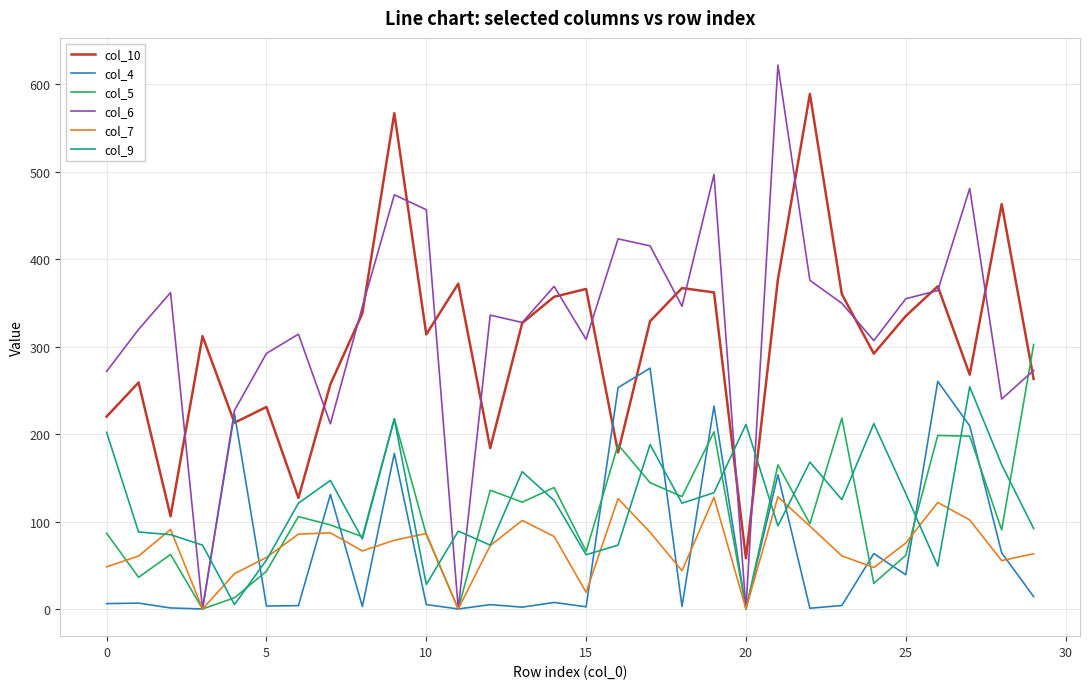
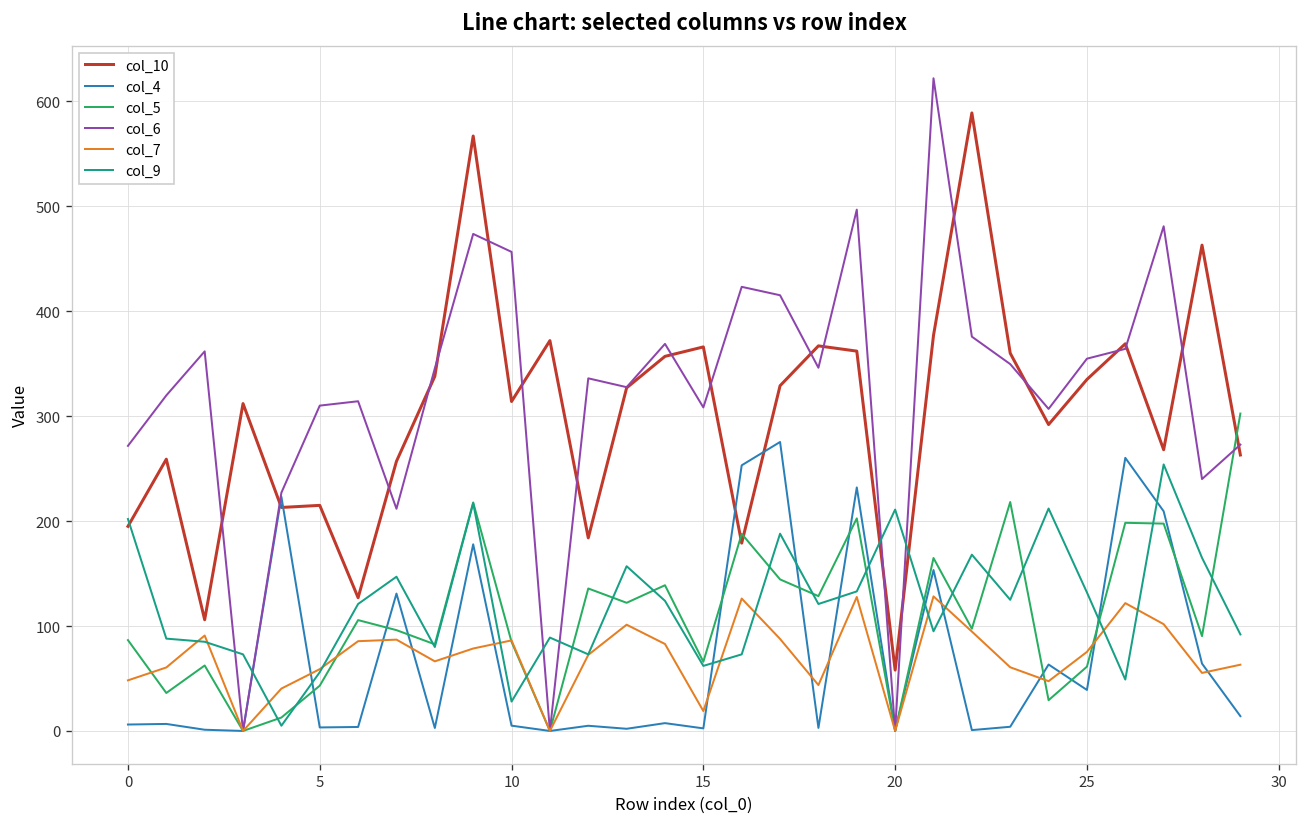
col_10, 0: 220 -> 200
col_10, 5: 230 -> 220
col_6, 5: 290 -> 310
